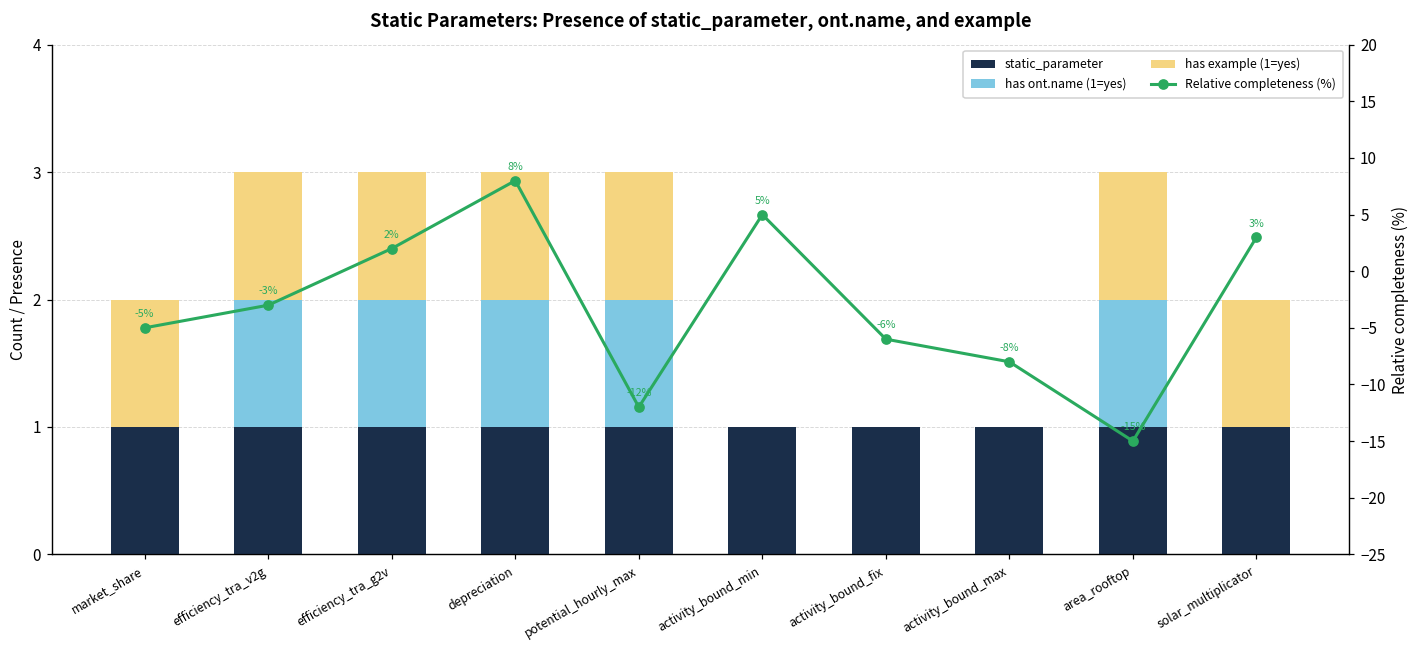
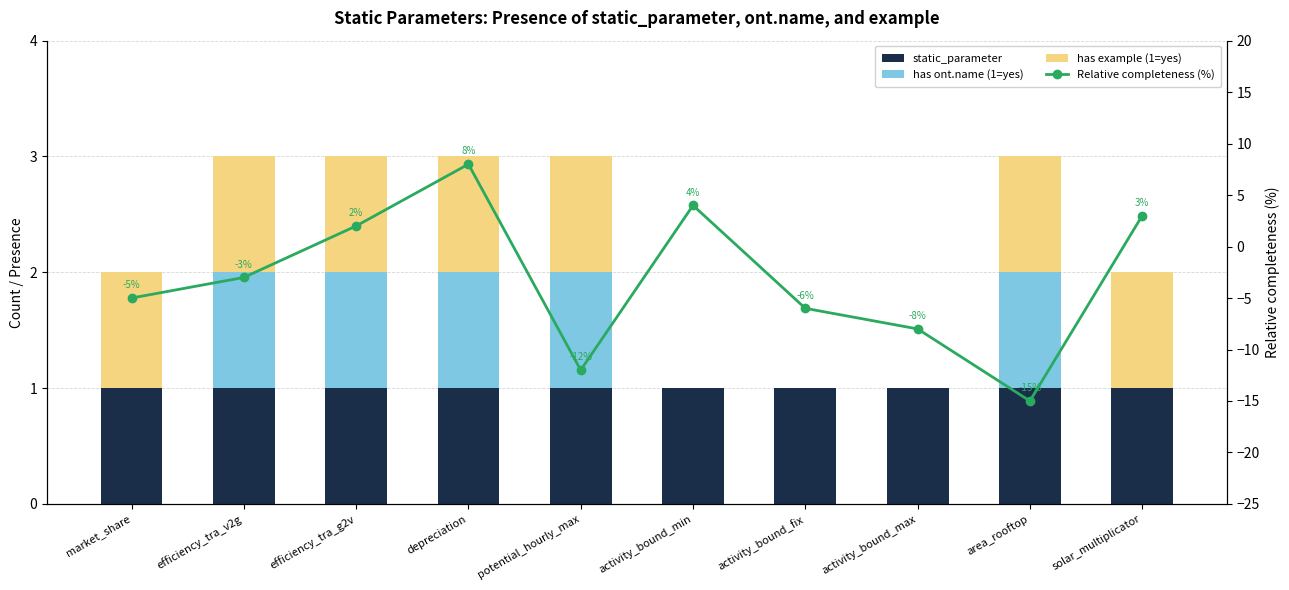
Relative completeness (%), activity_bound_min: 5% -> 4%
